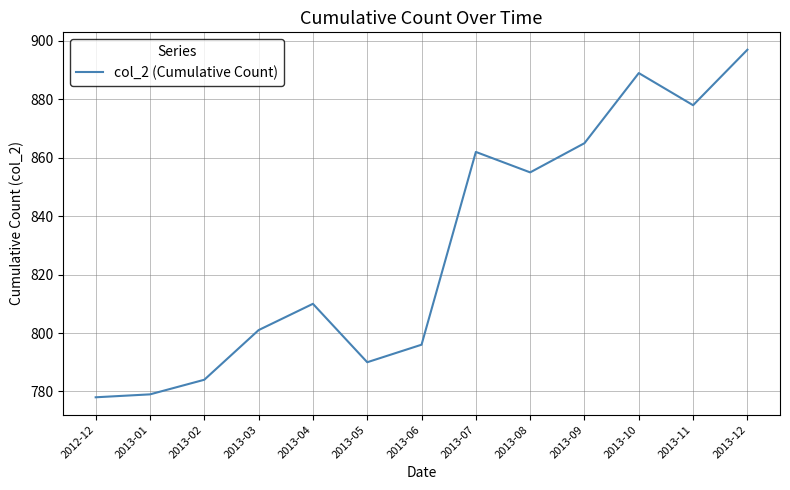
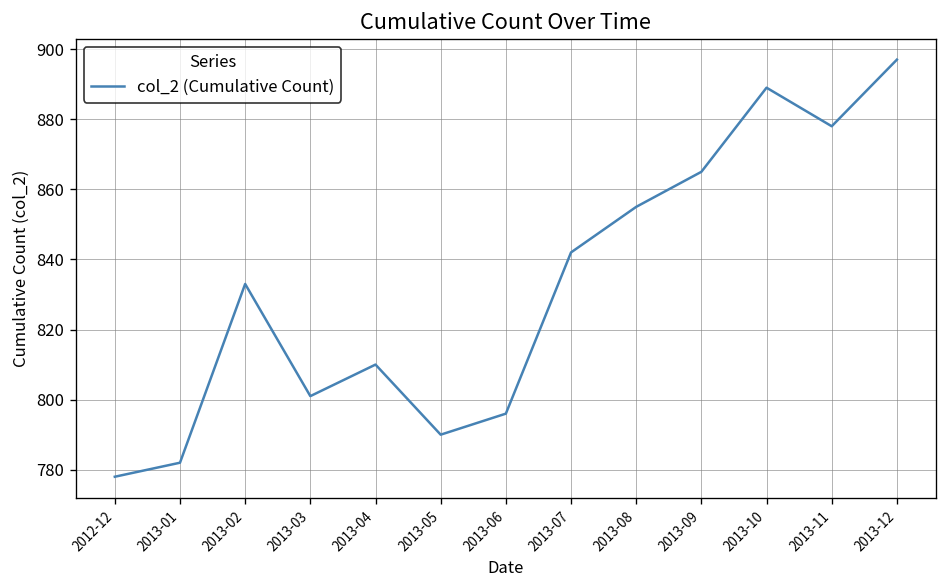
2013-01: 779 -> 782
2013-02: 784 -> 833
2013-07: 862 -> 842
